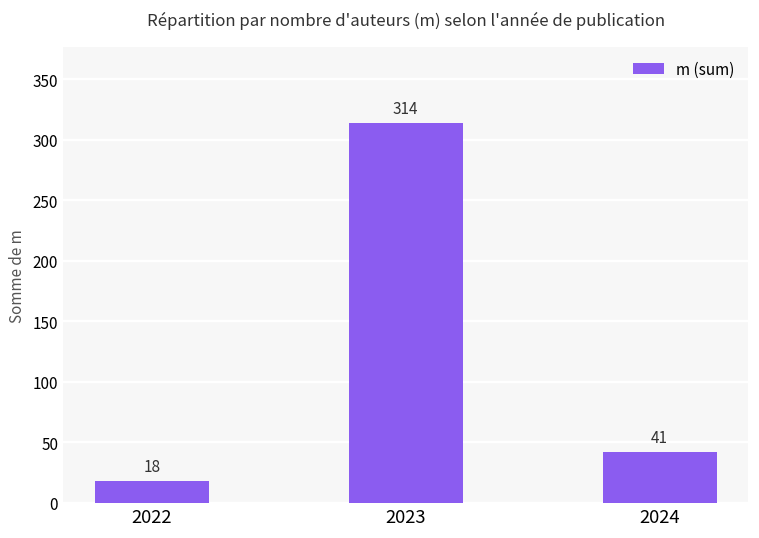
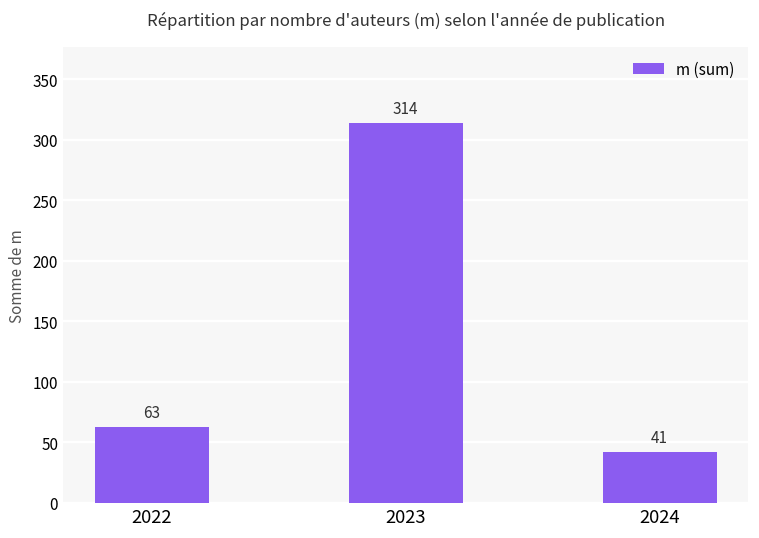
2022: 18 -> 63
